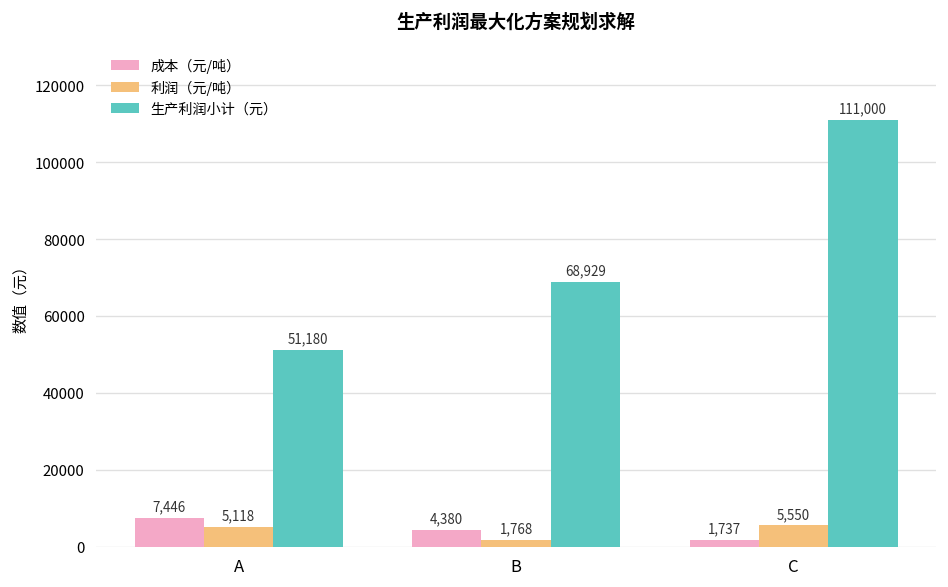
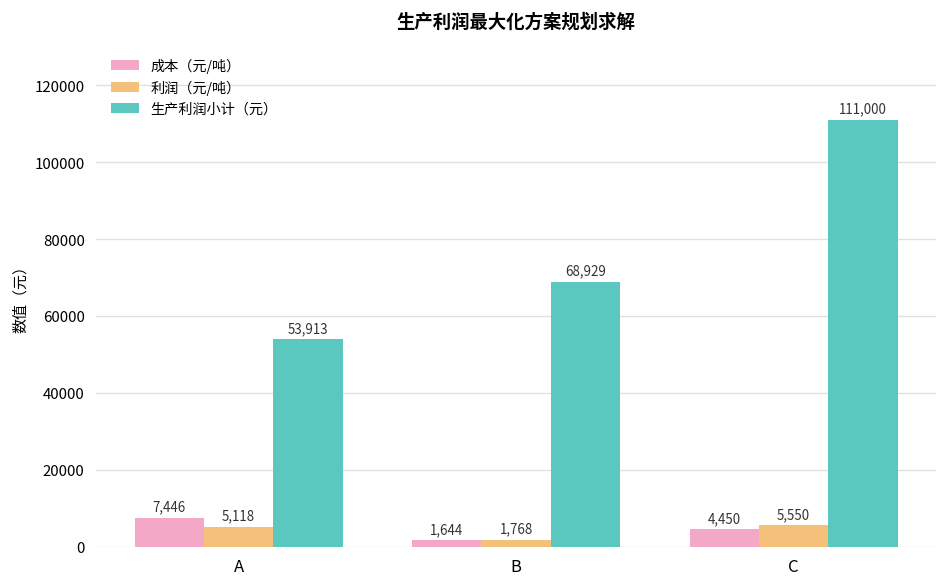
生产利润小计（元）, A: 51,180 -> 53,913
成本（元/吨）, B: 4,380 -> 1,644
成本（元/吨）, C: 1,737 -> 4,450
